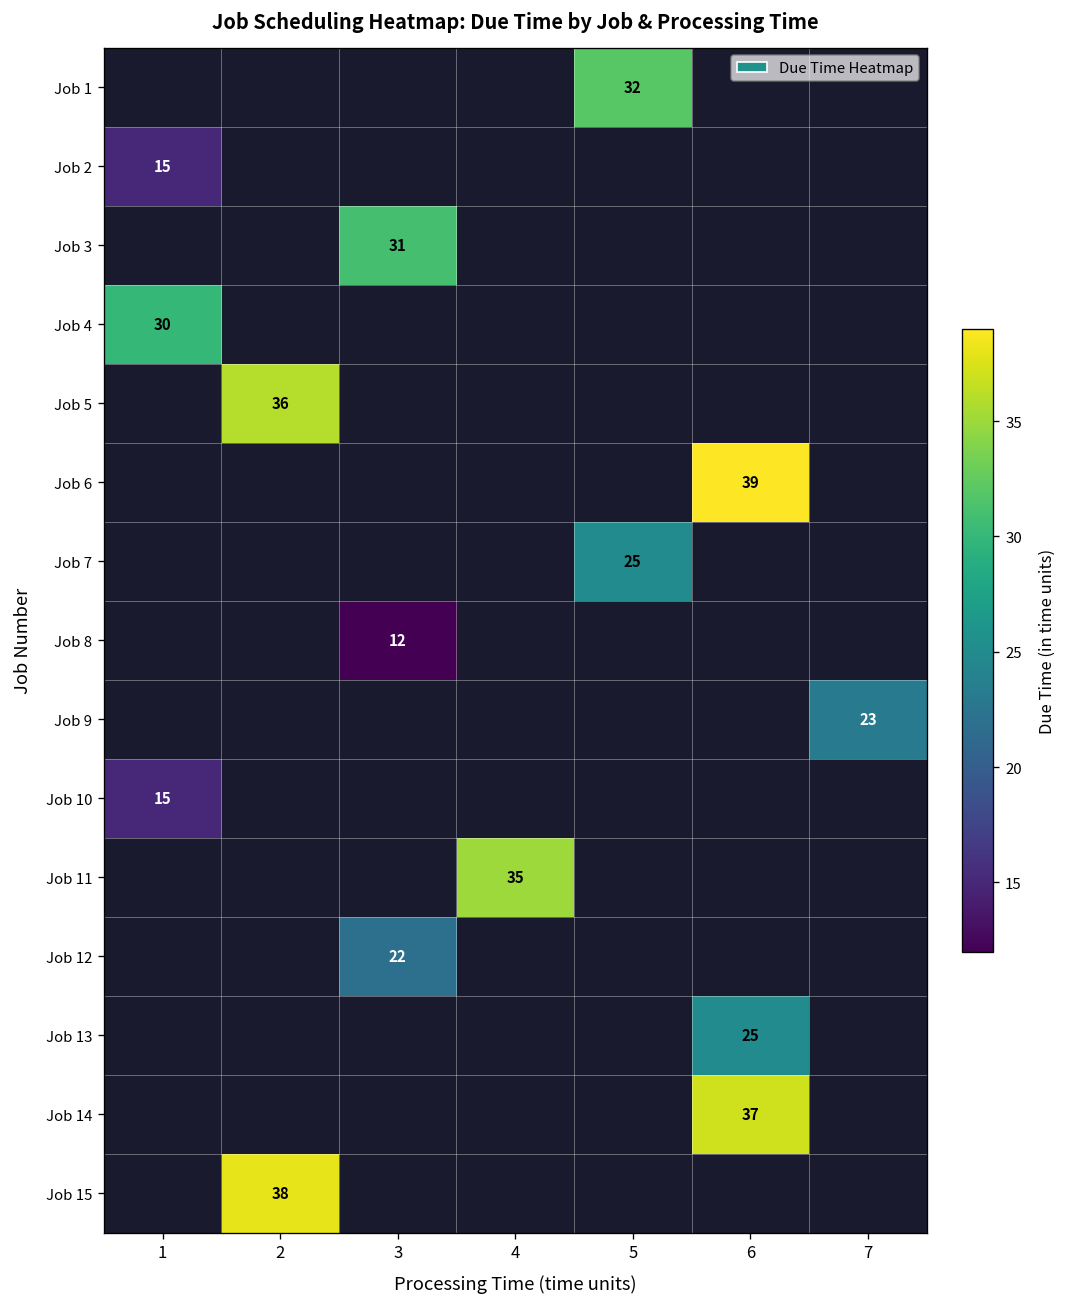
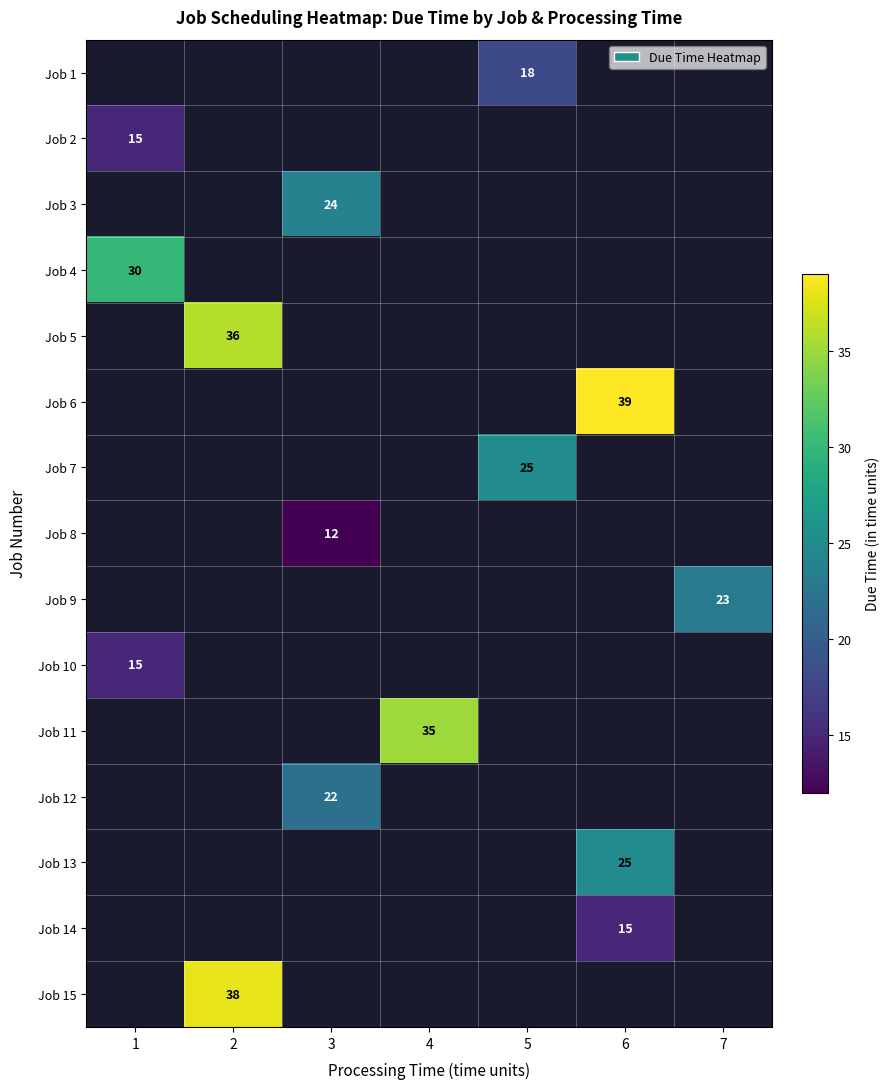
Job 1, 5: 32 -> 18
Job 3, 3: 31 -> 24
Job 14, 6: 37 -> 15
